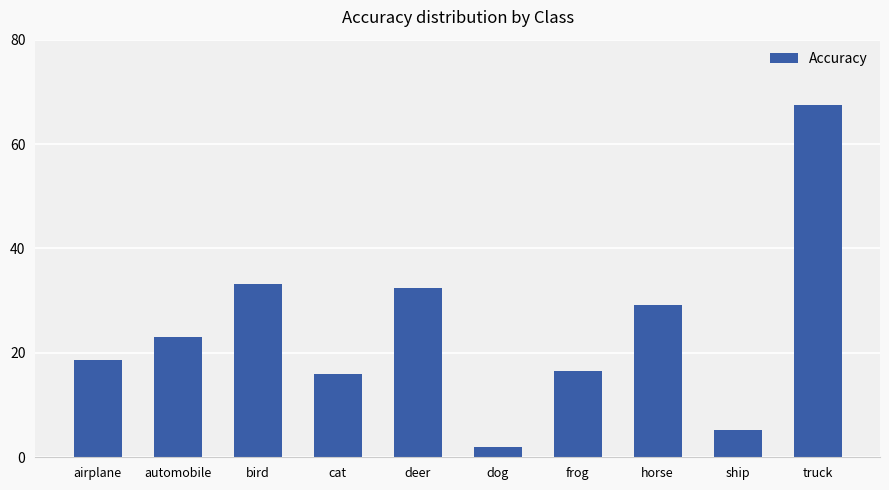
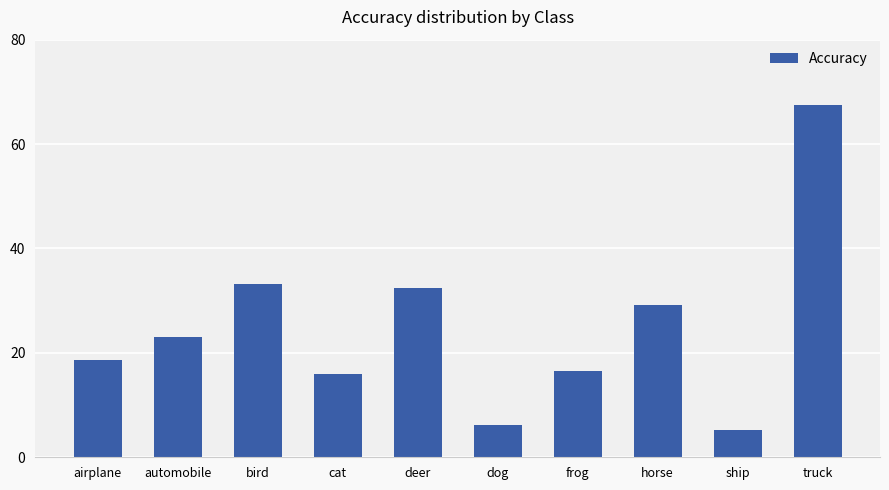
dog: 2 -> 6
